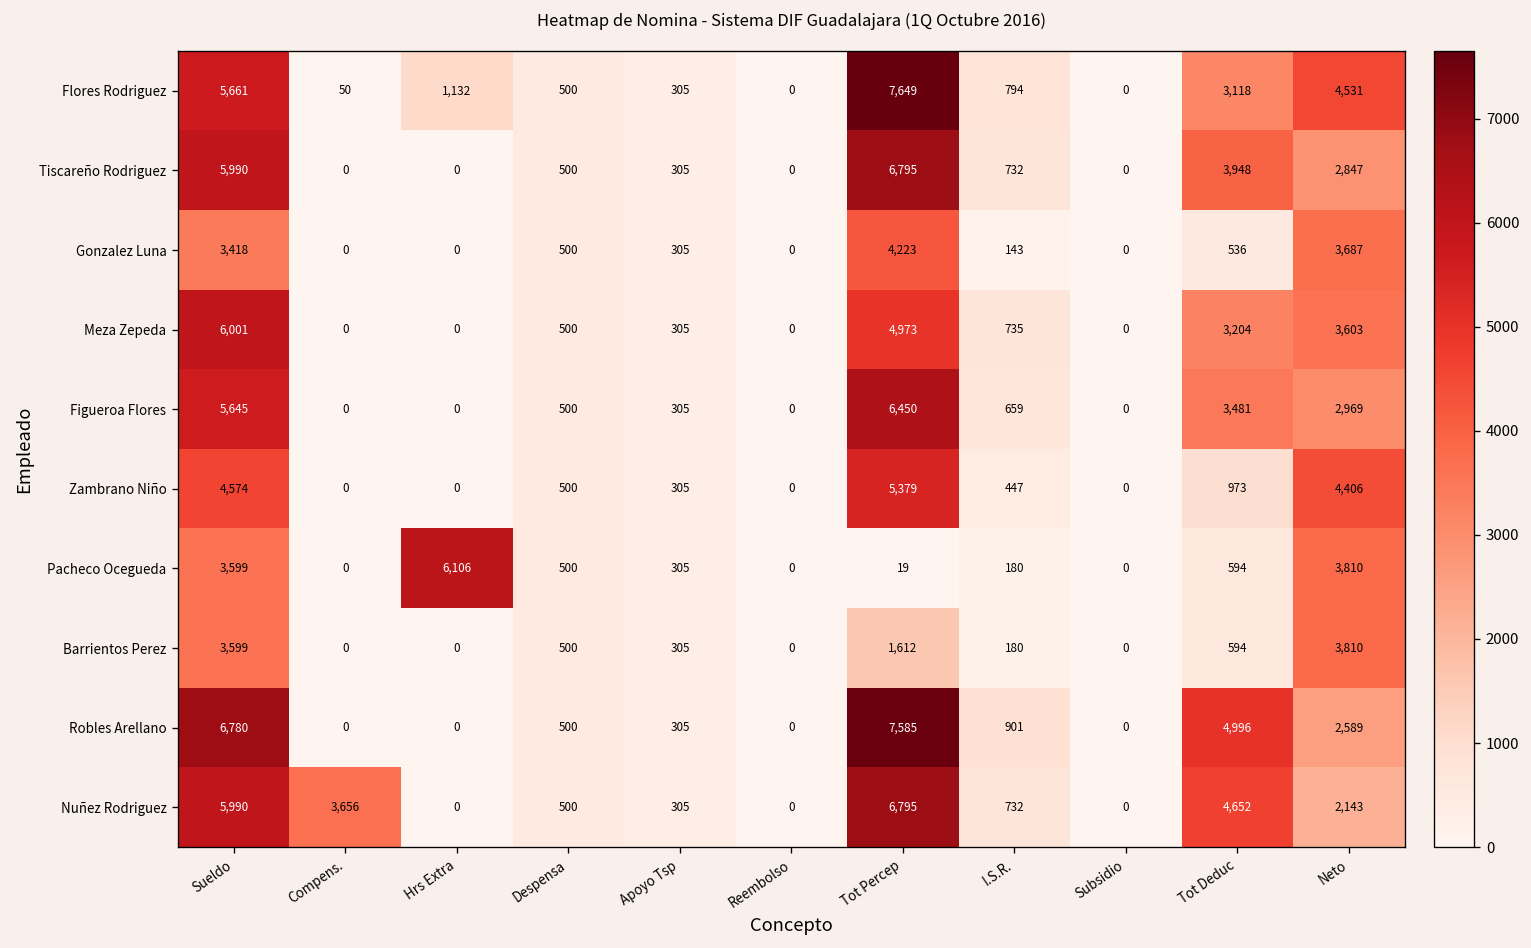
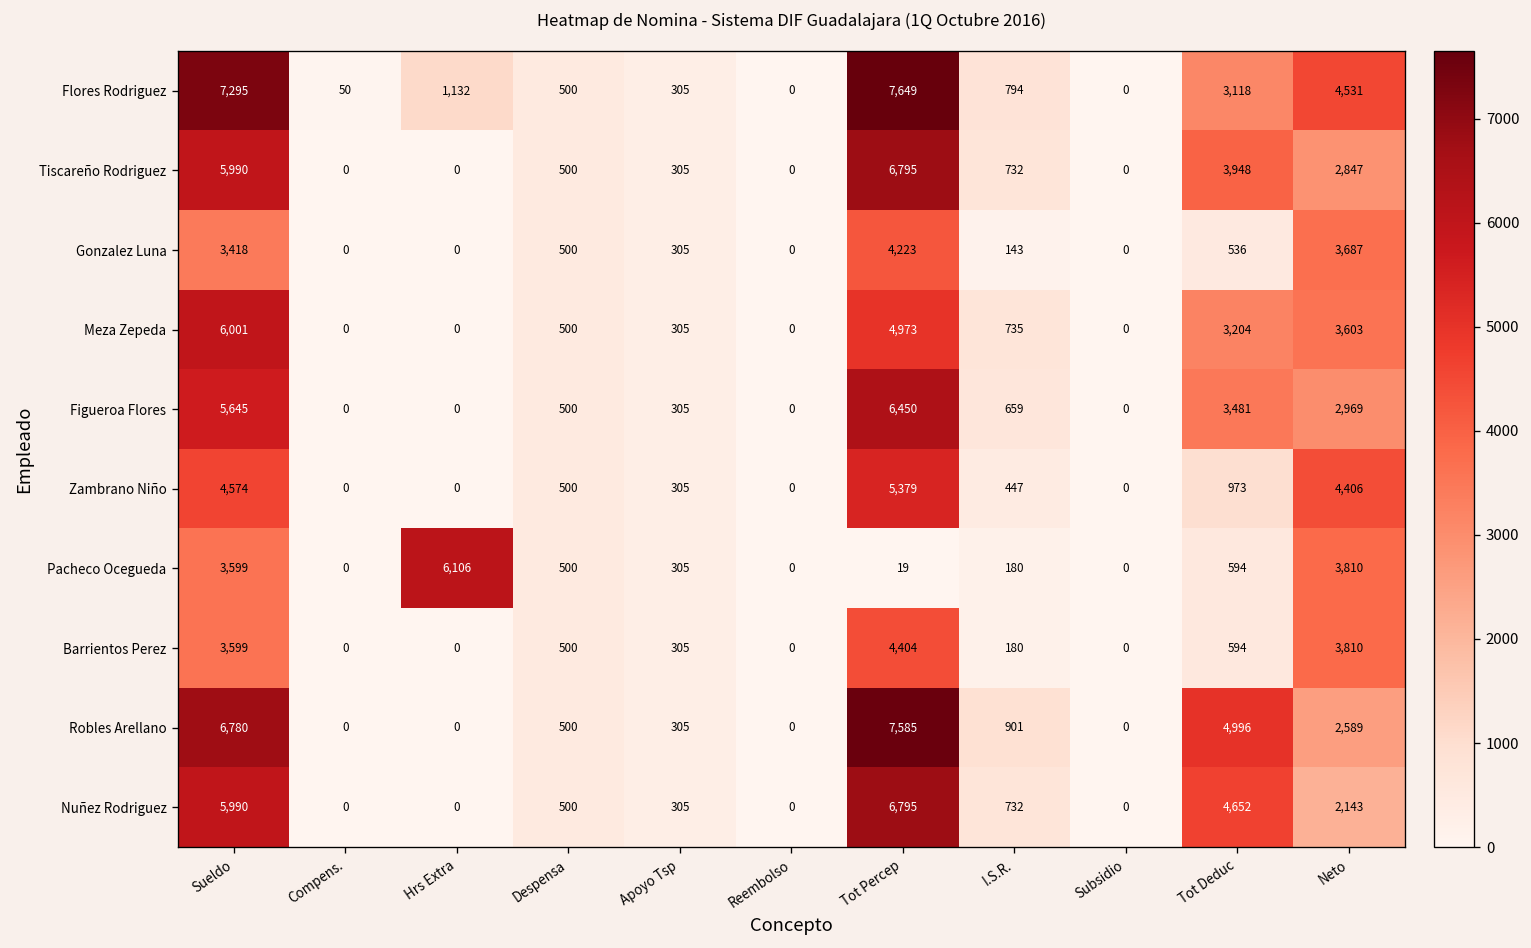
Flores Rodriguez, Sueldo: 5,661 -> 7,295
Barrientos Perez, Tot Percep: 1,612 -> 4,404
Nuñez Rodriguez, Compens.: 3,656 -> 0
